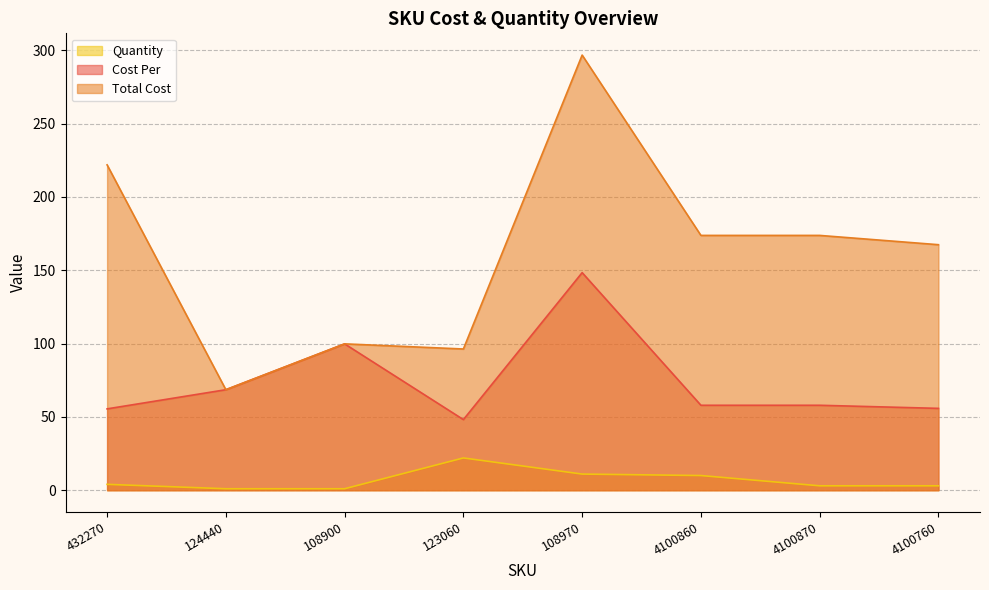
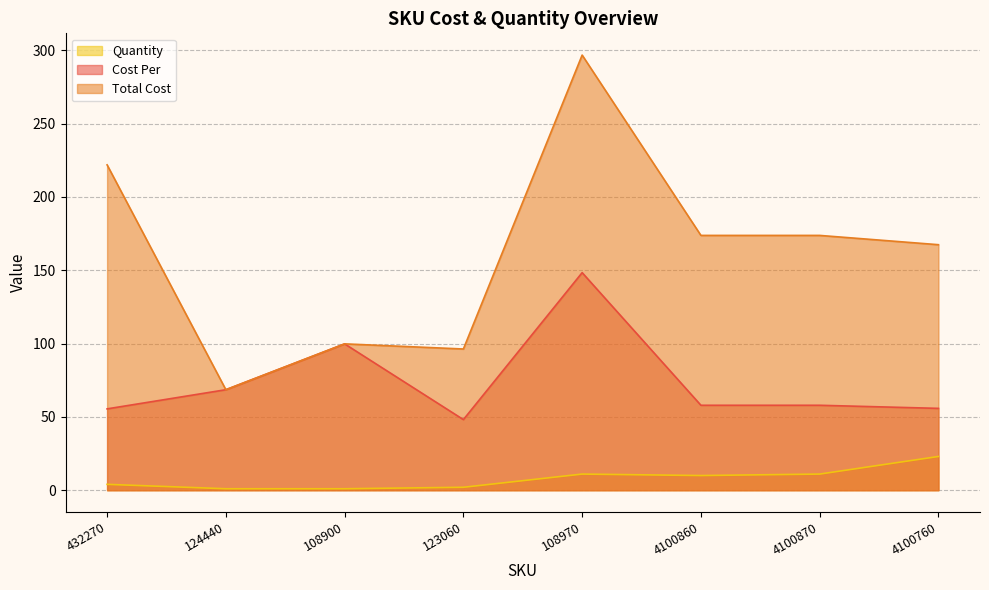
Quantity, 123060: 22 -> 2
Quantity, 4100870: 3 -> 11
Quantity, 4100760: 3 -> 23
